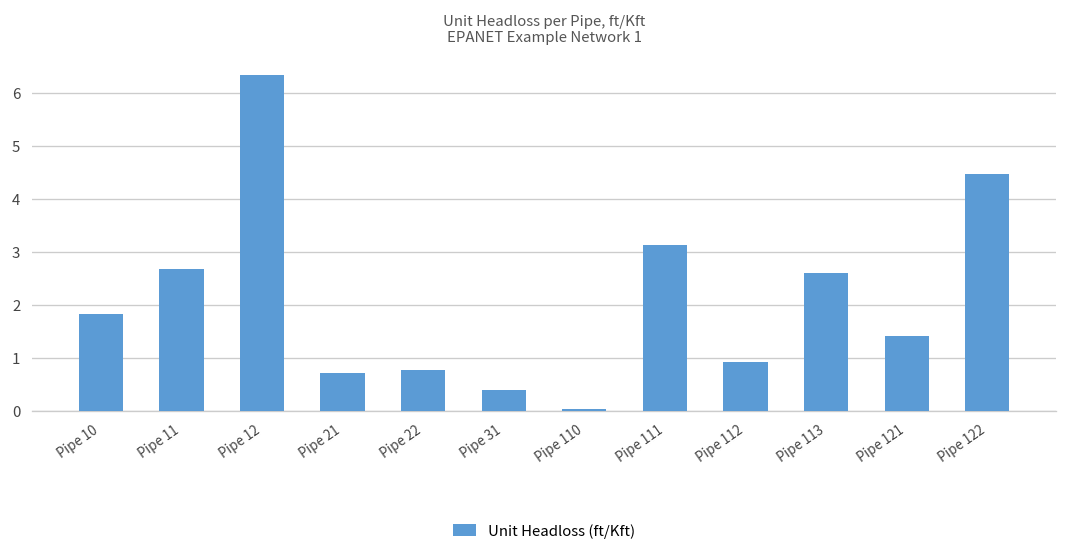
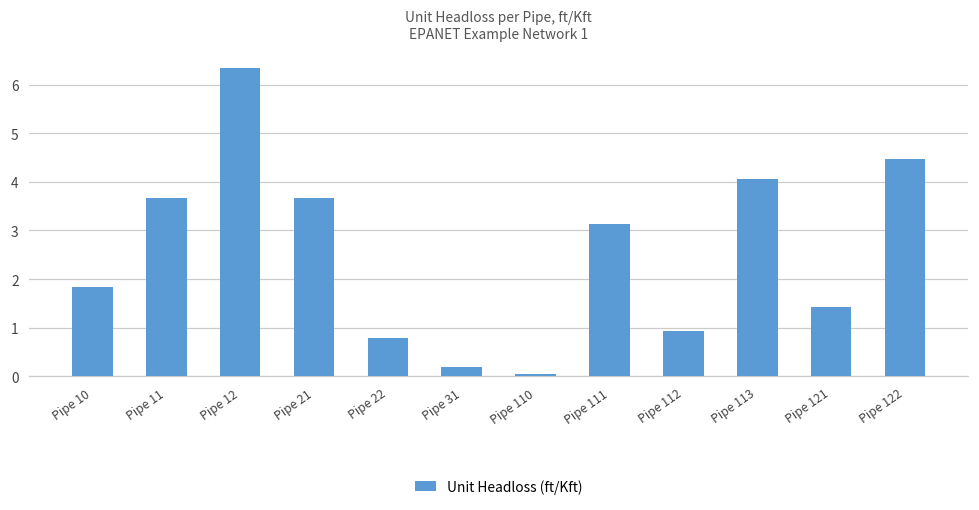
Pipe 11: 2.7 -> 3.7
Pipe 21: 0.7 -> 3.7
Pipe 31: 0.4 -> 0.2
Pipe 113: 2.6 -> 4.1
